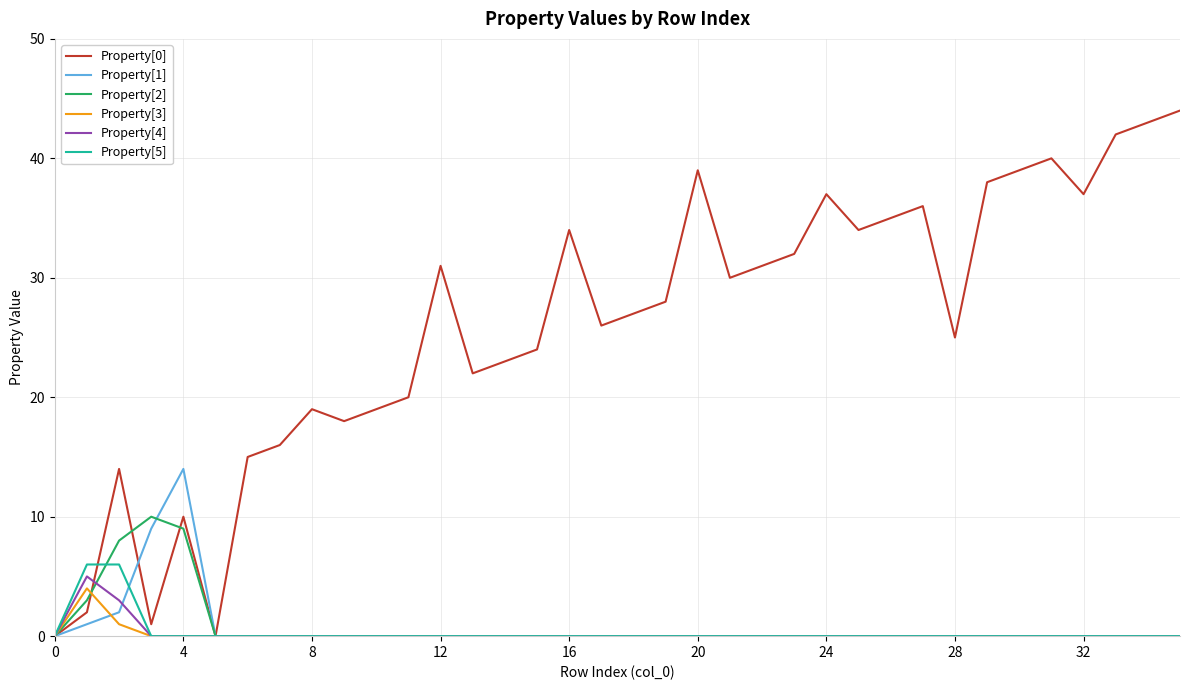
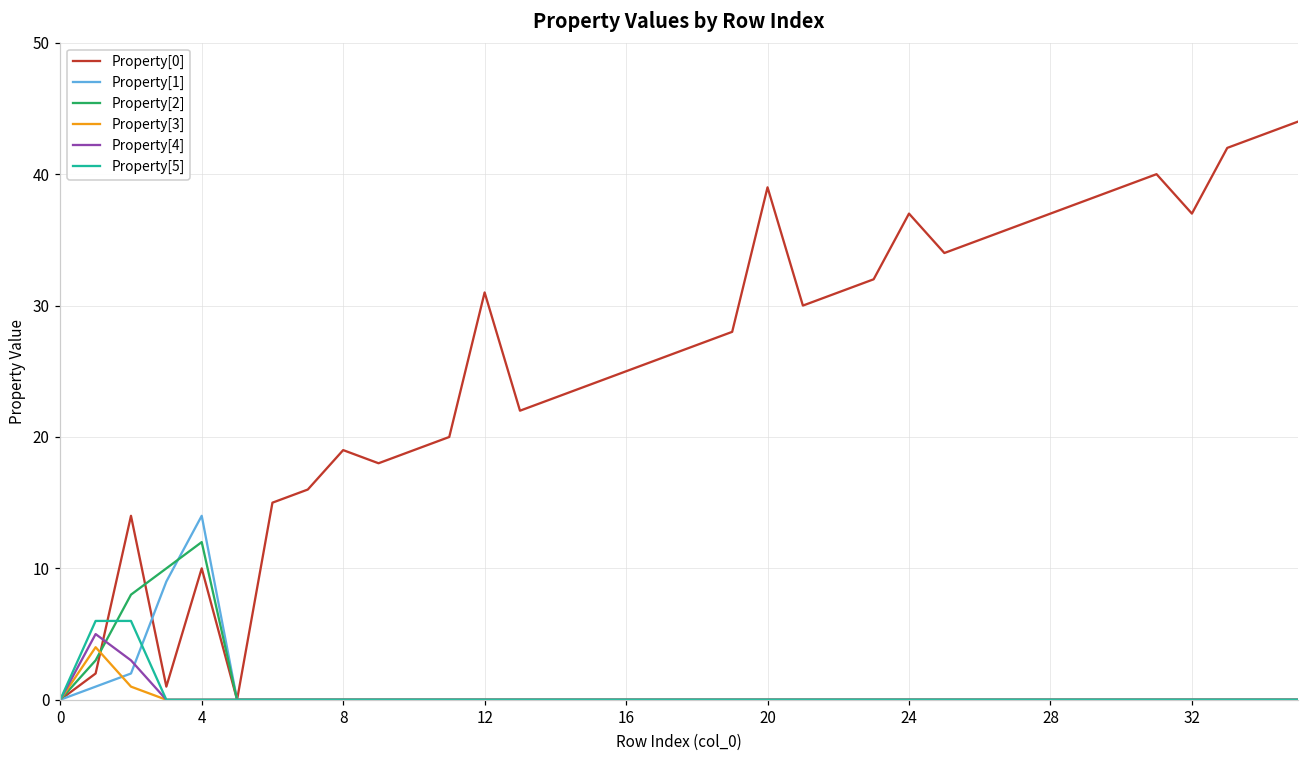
Property[2], 4: 9 -> 12
Property[0], 16: 34 -> 25
Property[0], 28: 25 -> 37
